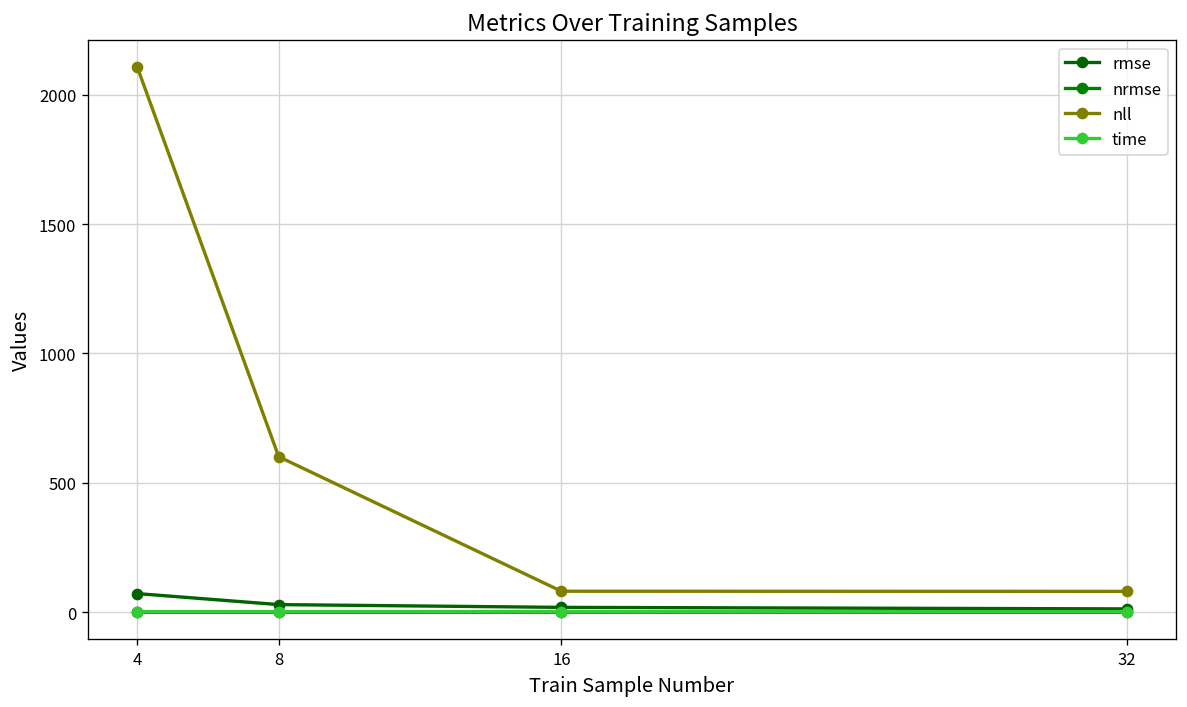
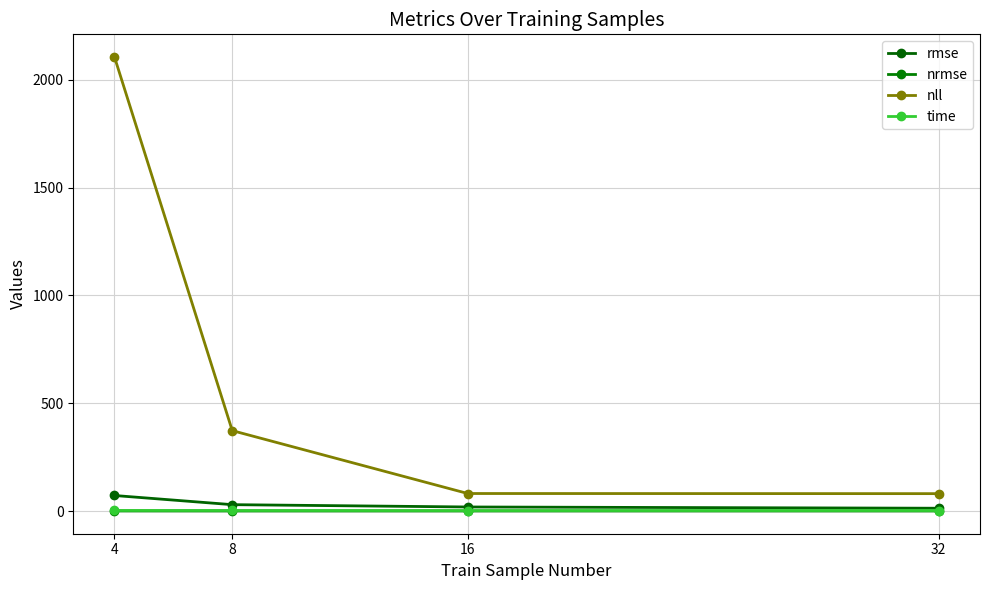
nll, 8: 600 -> 370
